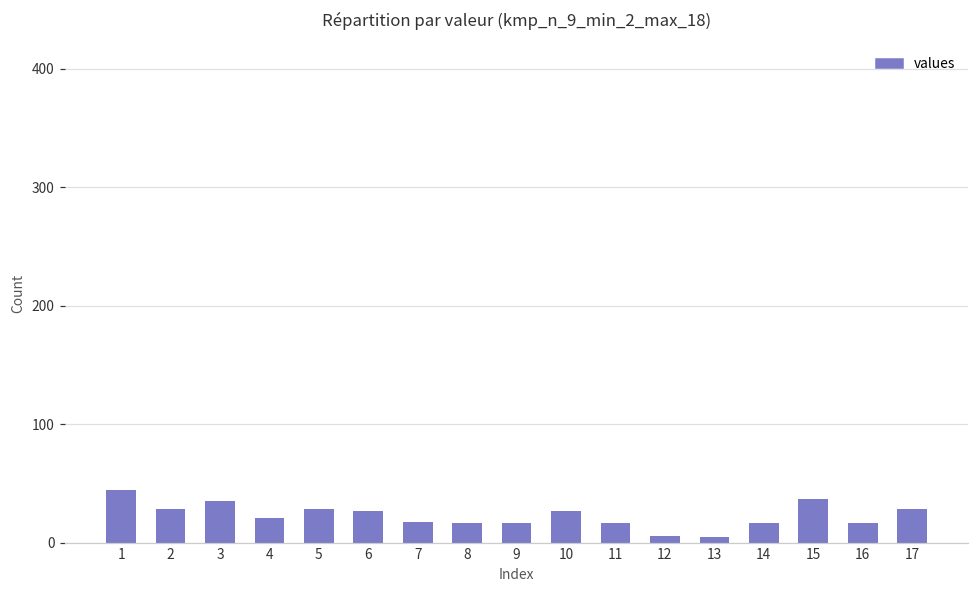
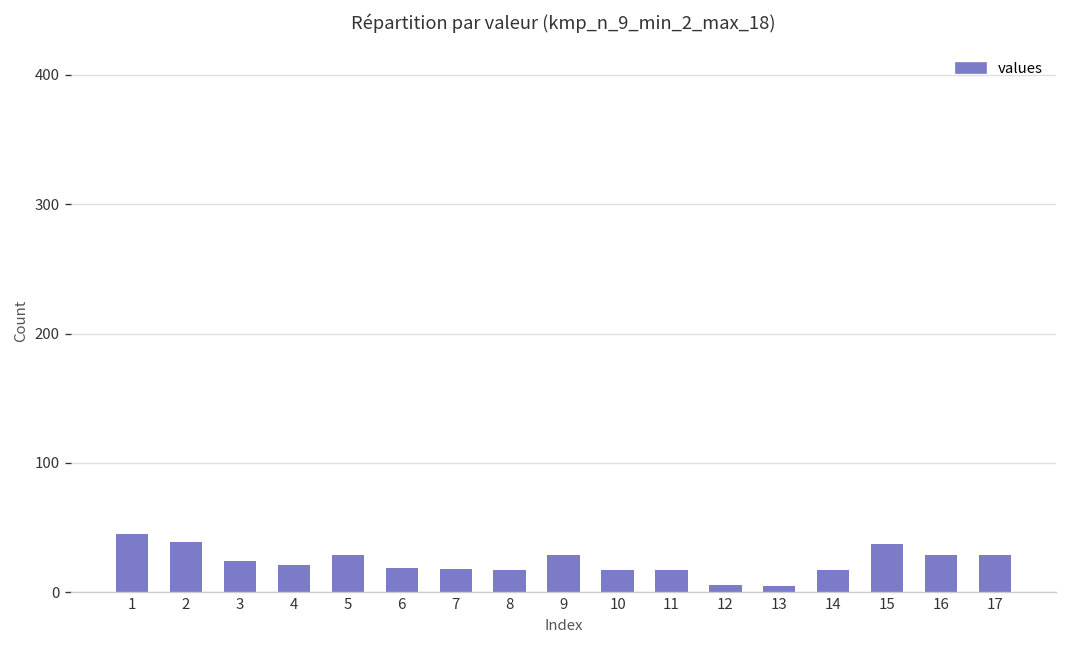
2: 29 -> 39
3: 35 -> 24
6: 27 -> 19
9: 17 -> 29
10: 27 -> 17
16: 17 -> 29
